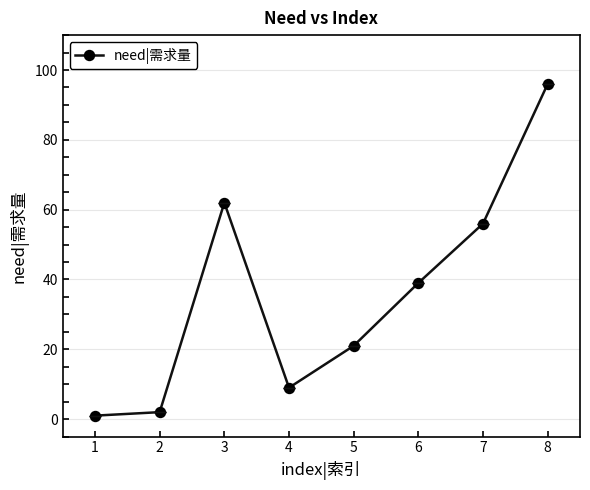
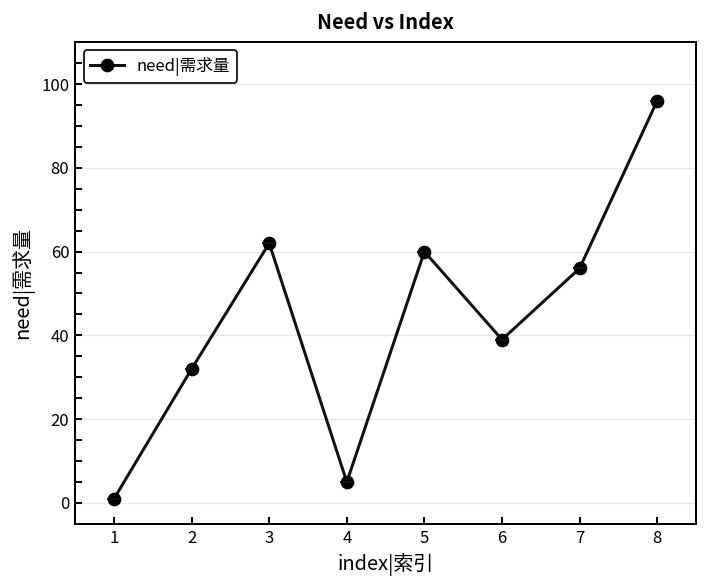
2: 2 -> 32
4: 9 -> 5
5: 21 -> 60
